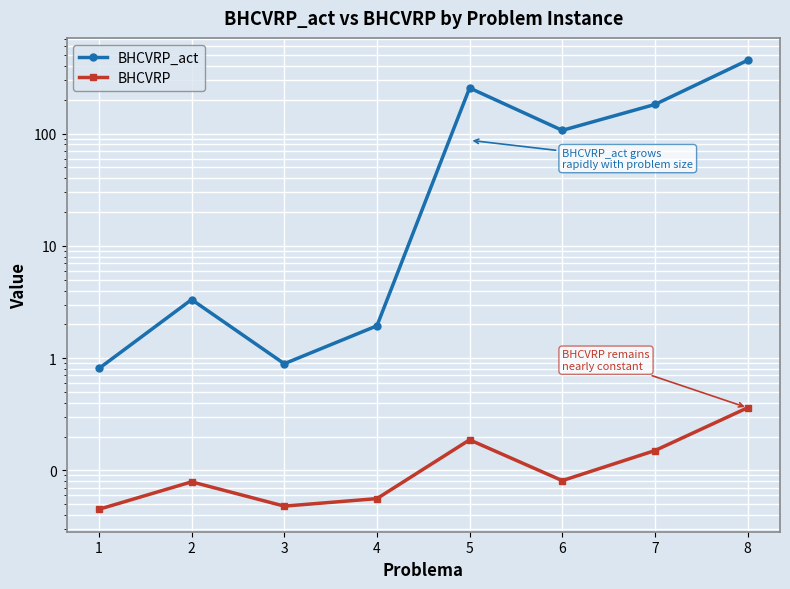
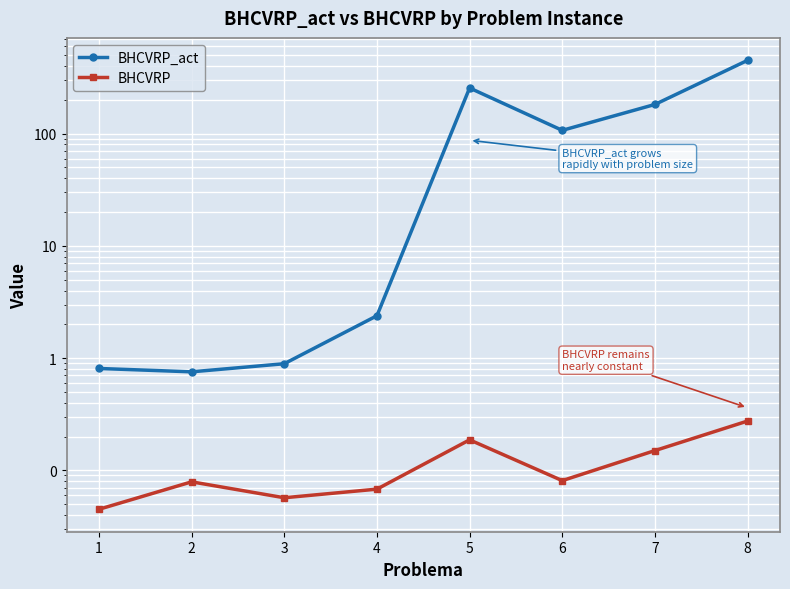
BHCVRP_act, 2: 3.3 -> 0.8
BHCVRP, 3: 0.048 -> 0.06
BHCVRP_act, 4: 1.9 -> 2.4
BHCVRP, 4: 0.06 -> 0.07
BHCVRP, 8: 0.36 -> 0.28
